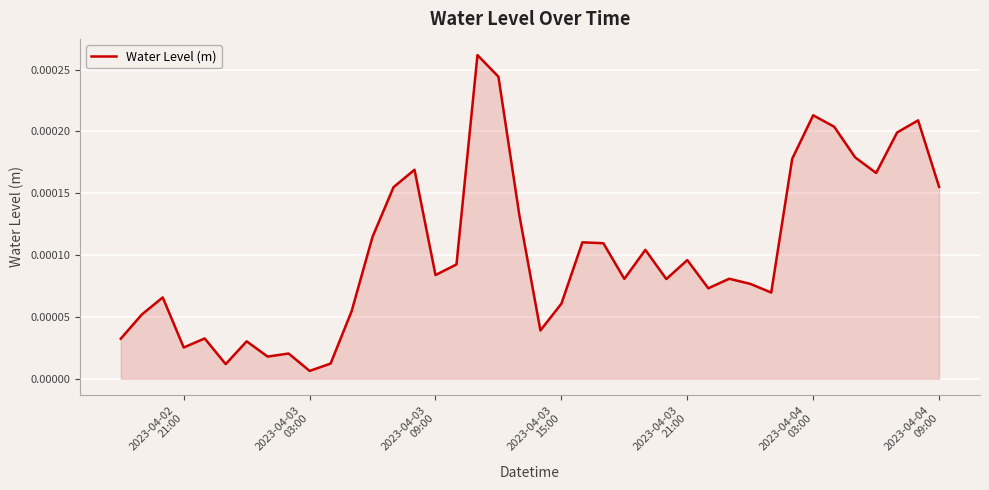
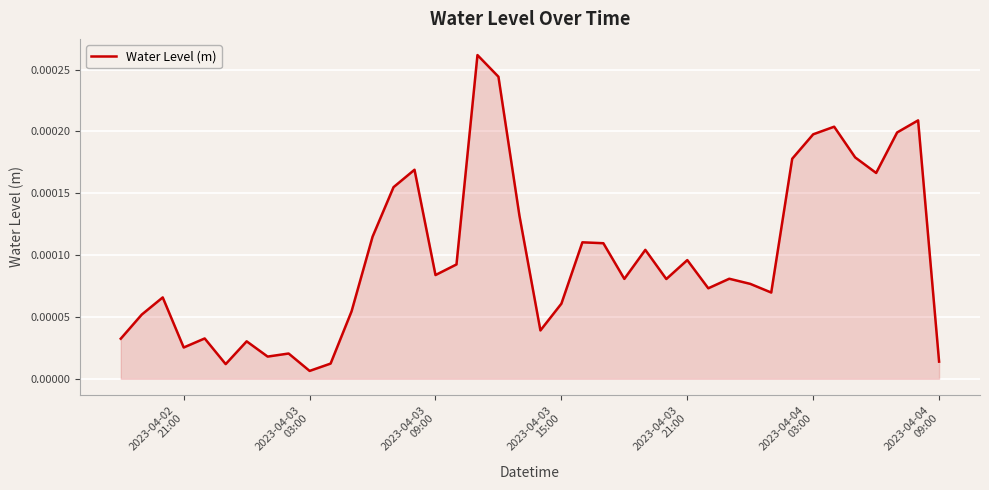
2023-04-04 03:00: 0.000213 -> 0.000198
2023-04-04 09:00: 0.000155 -> 0.000014
